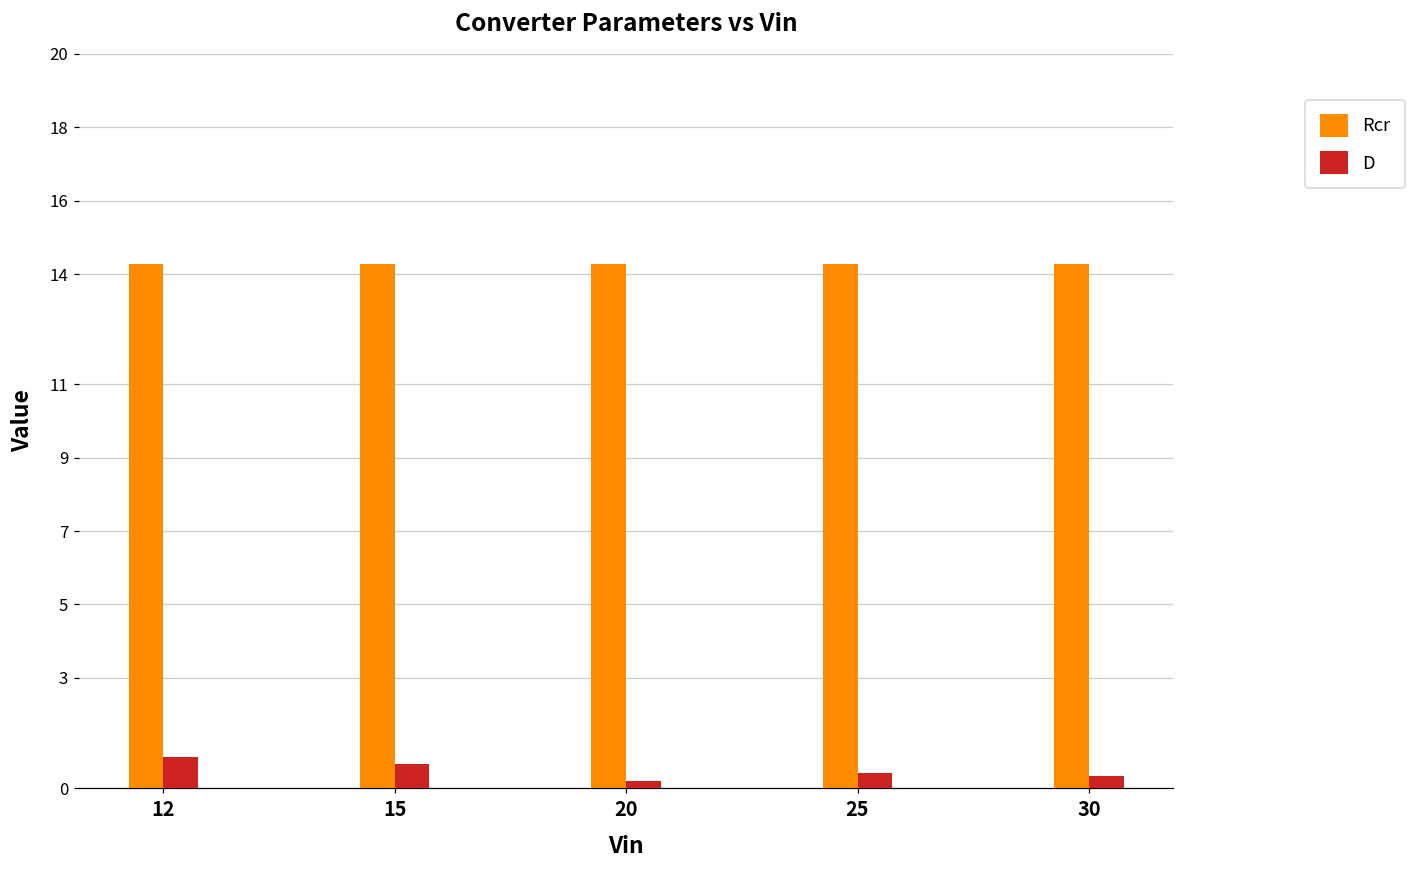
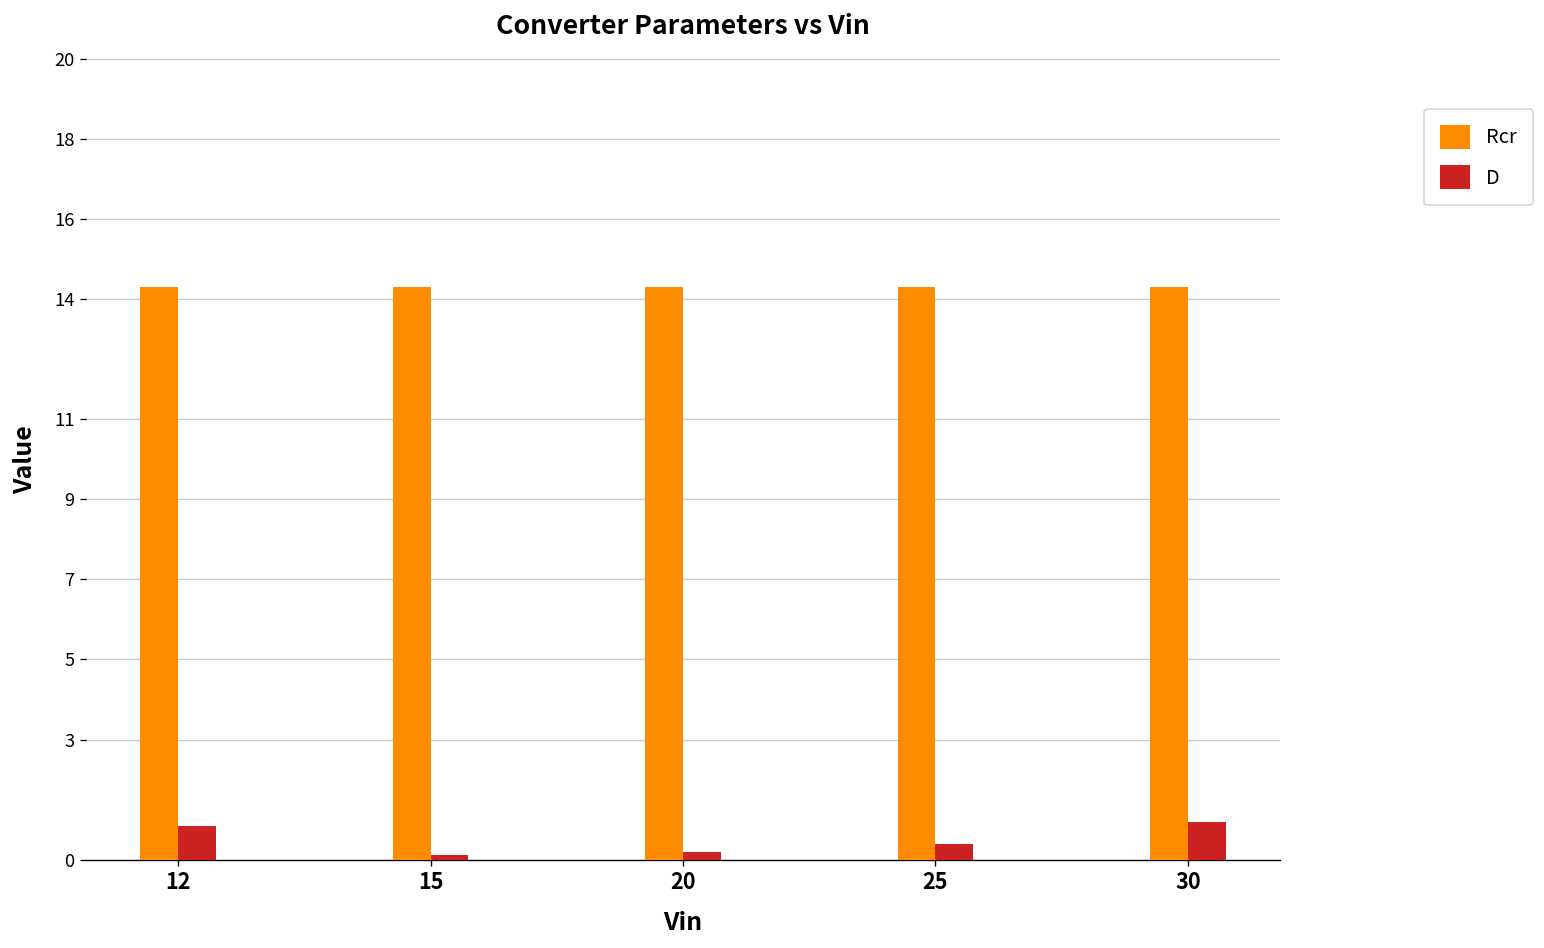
D, 15: 0.7 -> 0.1
D, 30: 0.3 -> 0.9
